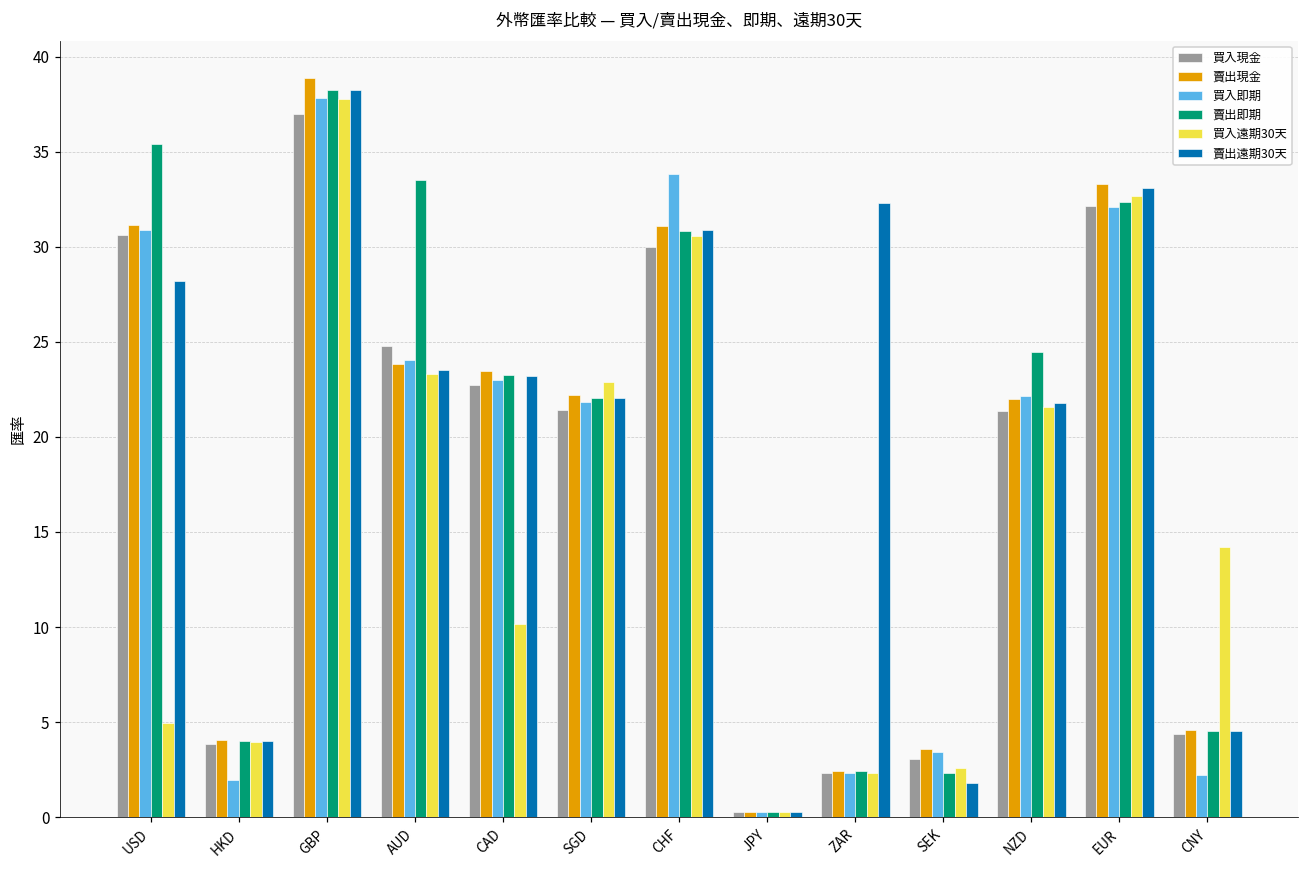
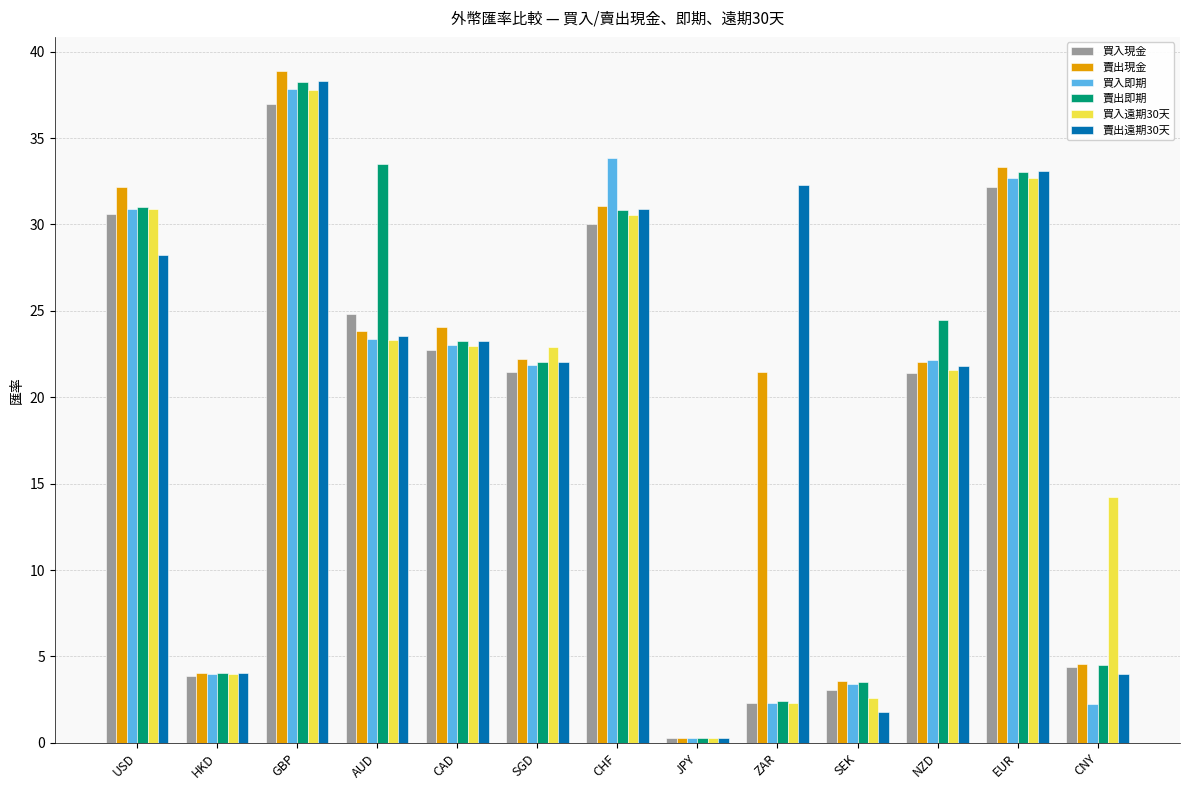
賣出現金, USD: 31.2 -> 32.2
賣出即期, USD: 35.4 -> 31.0
買入遠期30天, USD: 4.9 -> 30.9
買入即期, HKD: 1.9 -> 4.0
買入即期, AUD: 24.1 -> 23.4
賣出現金, CAD: 23.5 -> 24.0
買入遠期30天, CAD: 10.2 -> 23.0
賣出現金, ZAR: 2.4 -> 21.5
賣出即期, SEK: 2.3 -> 3.5
買入即期, EUR: 32.1 -> 32.7
賣出即期, EUR: 32.4 -> 33.1
賣出遠期30天, CNY: 4.5 -> 4.0
